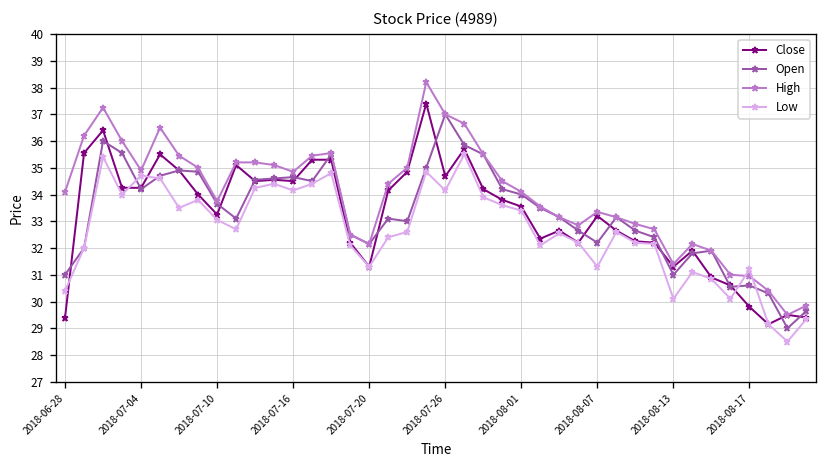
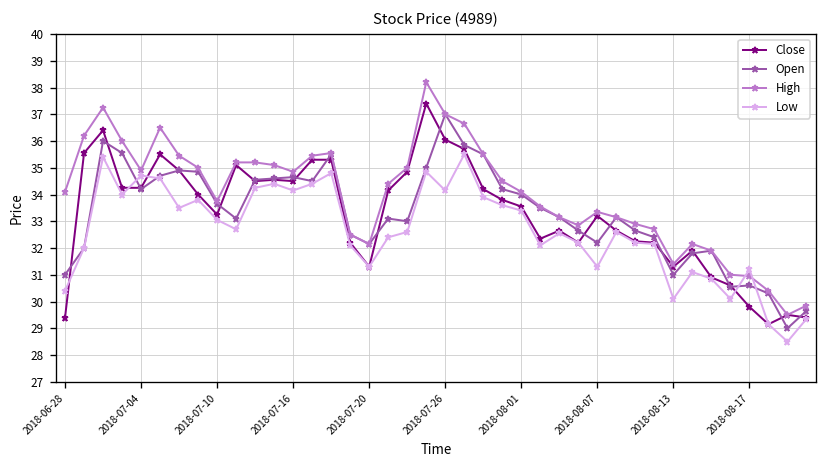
Close, 2018-07-26: 34.7 -> 36.1
